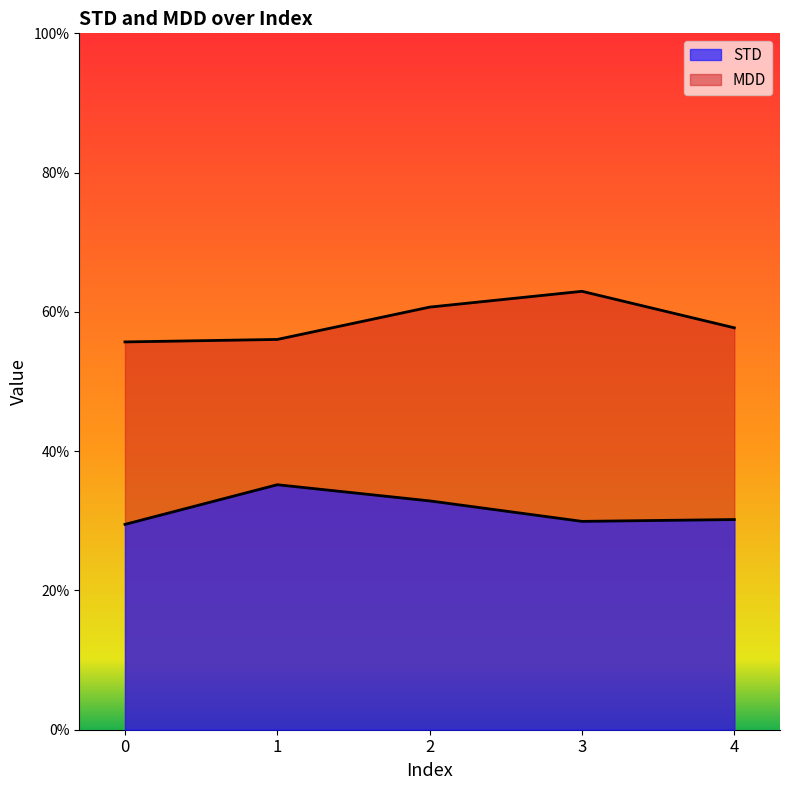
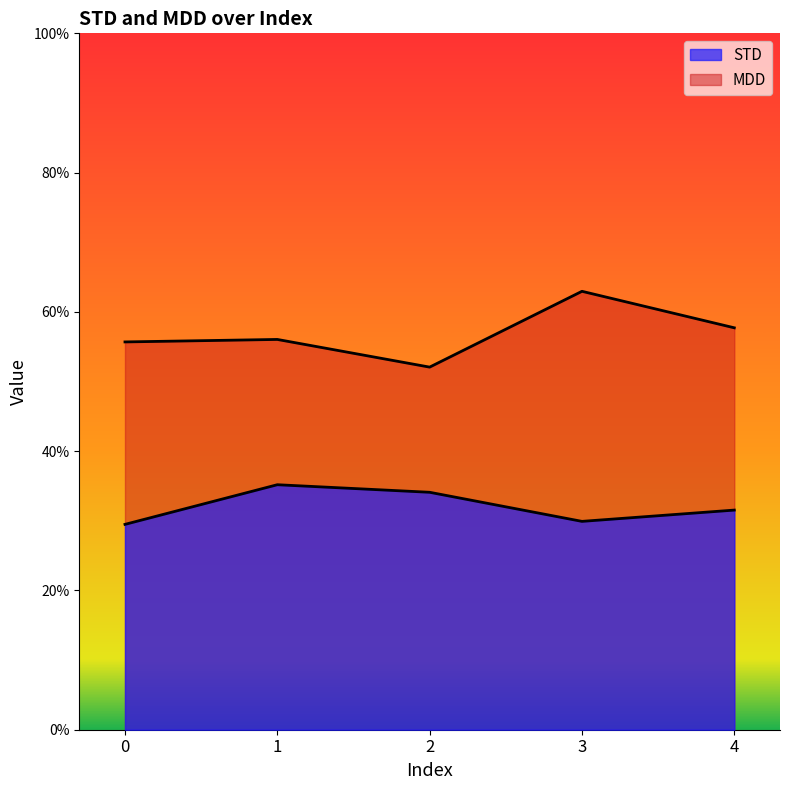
STD, 2: 33% -> 34%
MDD, 2: 61% -> 52%
STD, 4: 30% -> 32%
